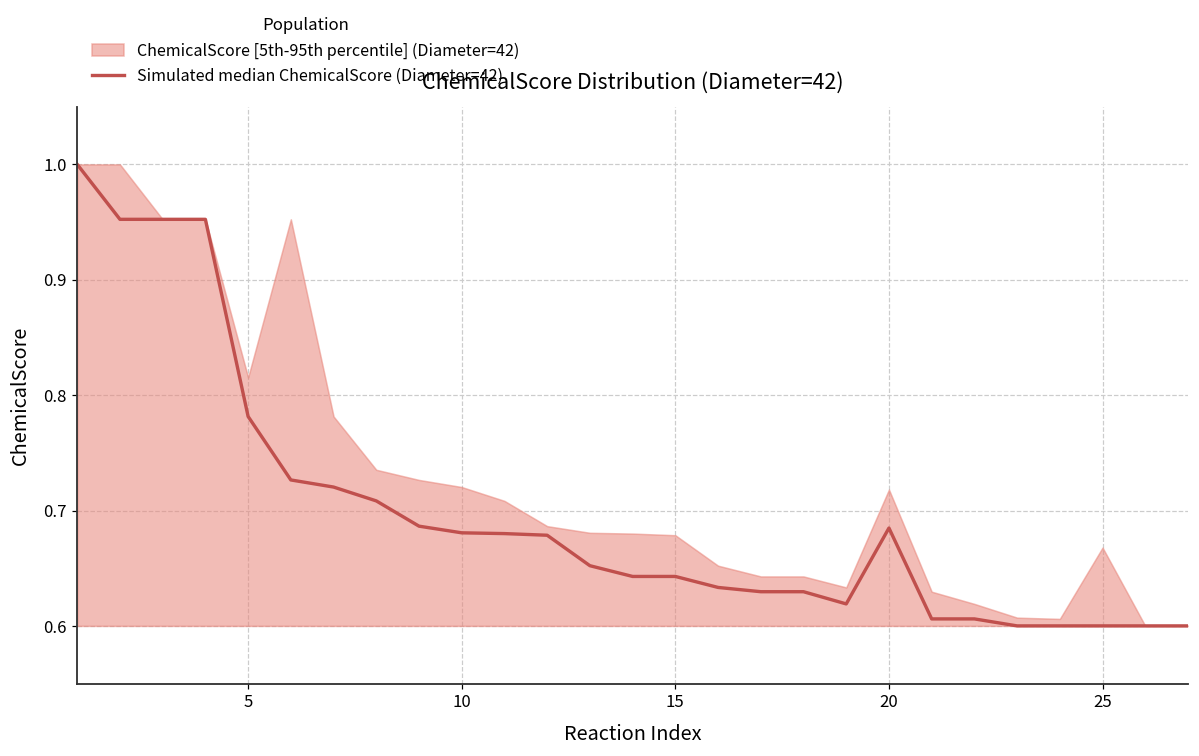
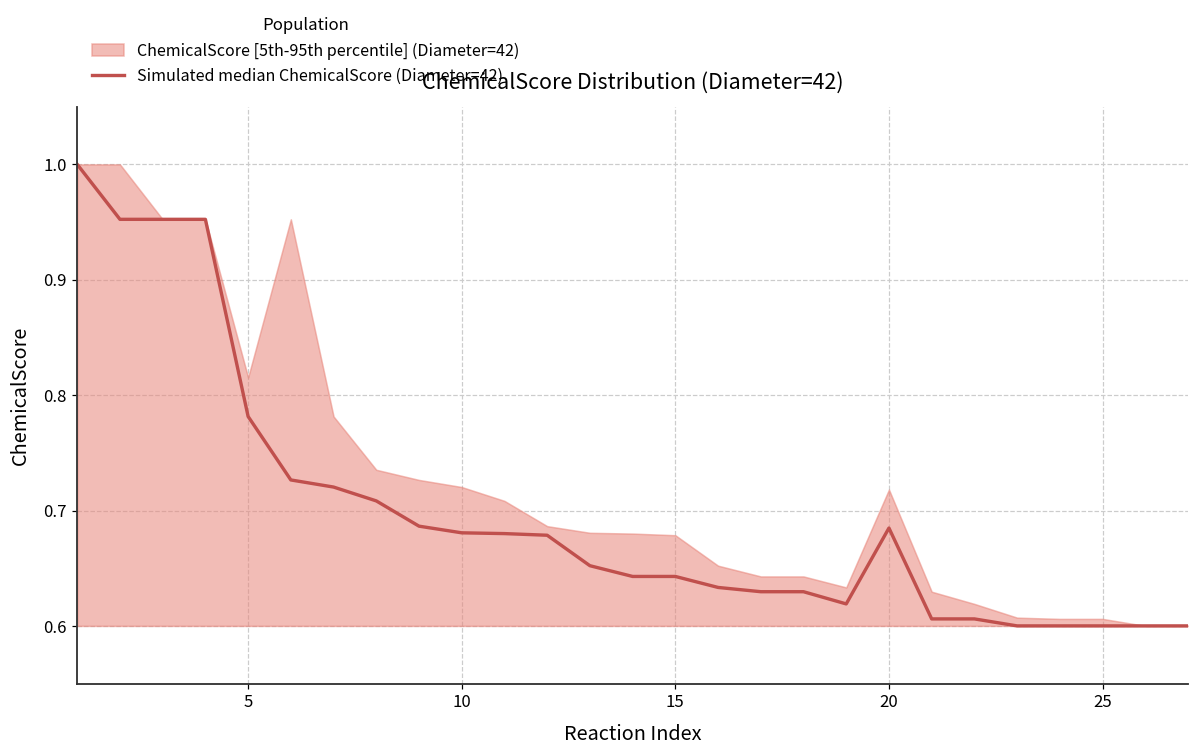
ChemicalScore [5th-95th percentile] (Diameter=42), 25: 0.668 -> 0.606
